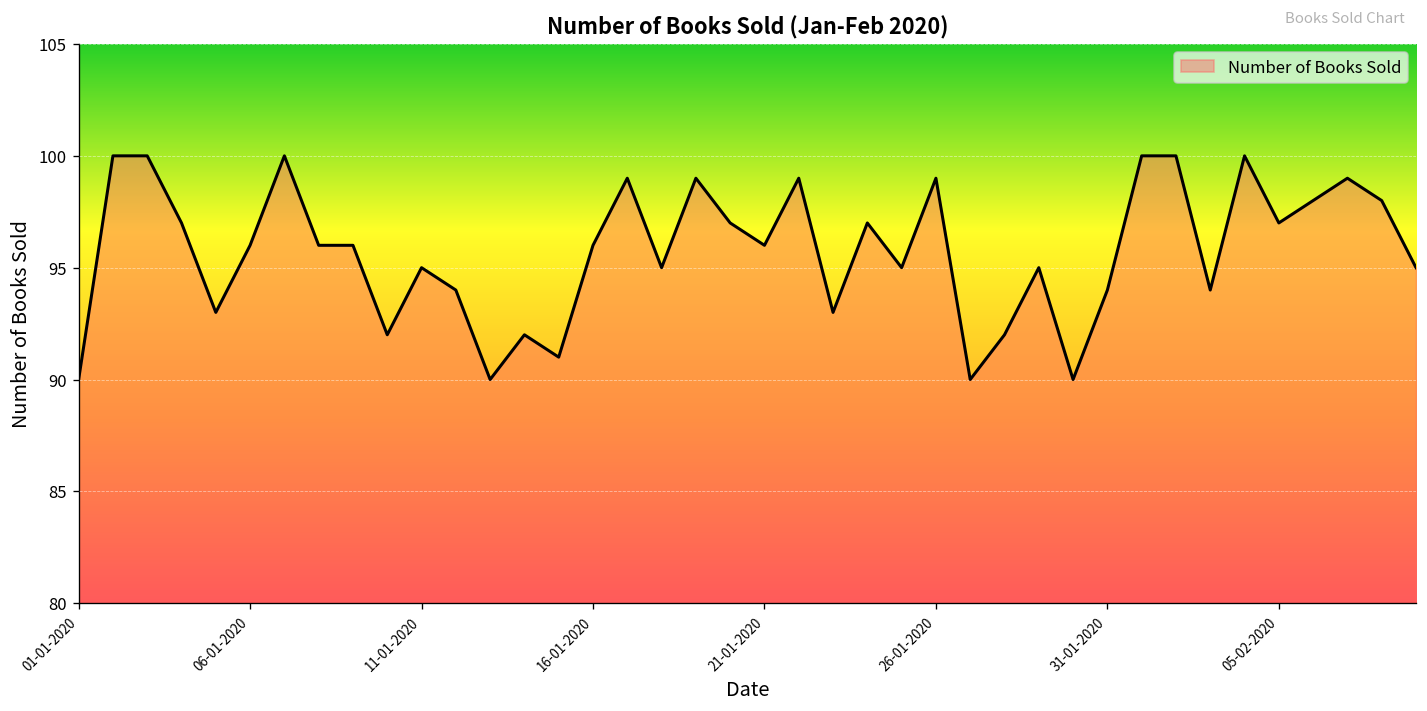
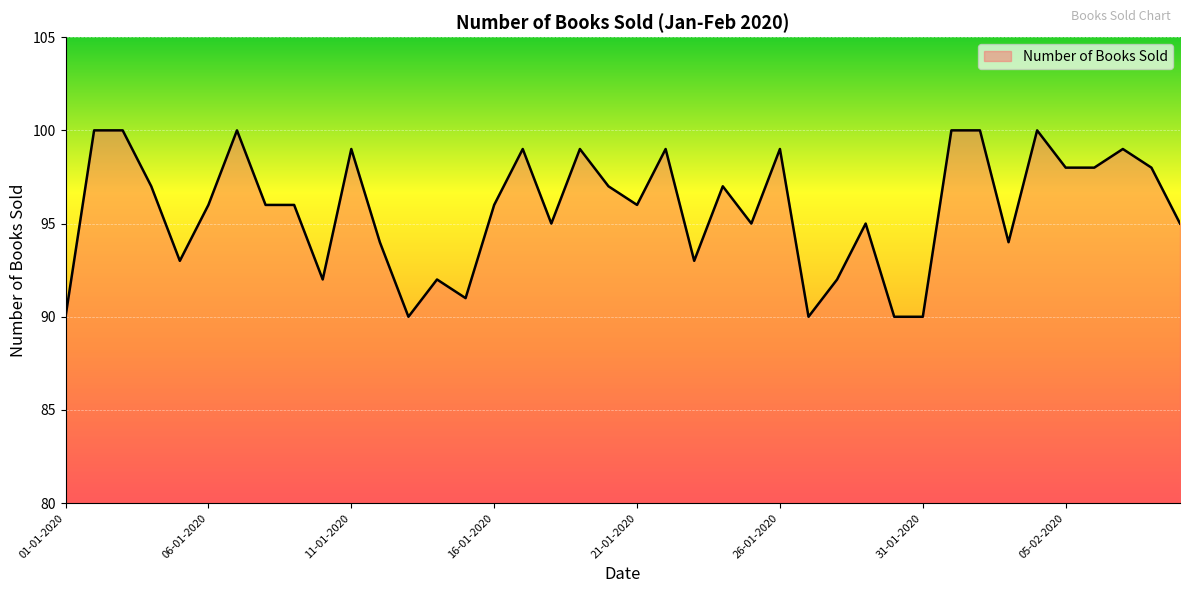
11-01-2020: 95 -> 99
31-01-2020: 94 -> 90
05-02-2020: 97 -> 98
